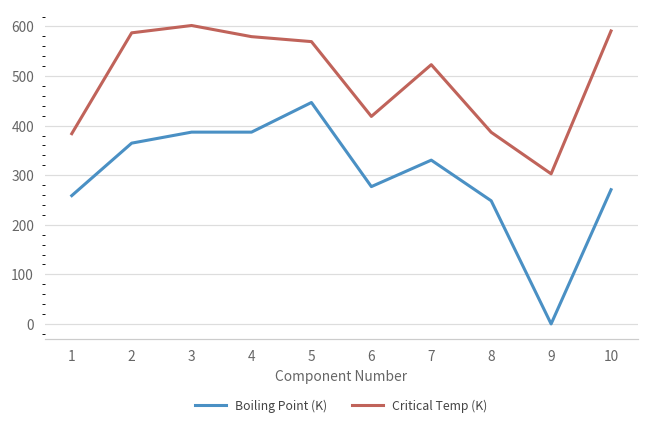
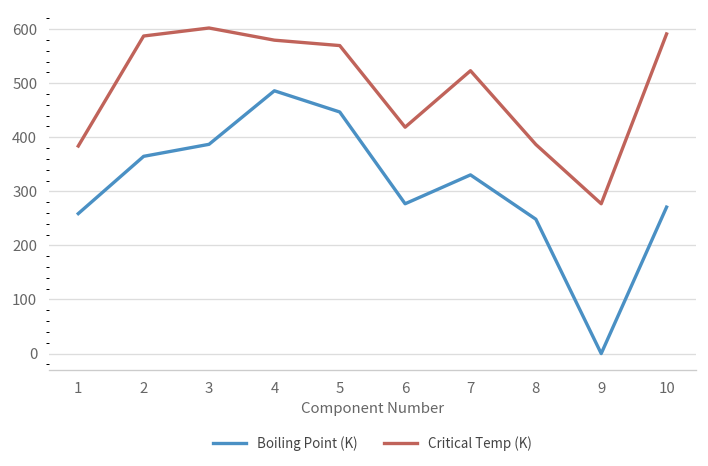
Boiling Point (K), 4: 390 -> 490
Critical Temp (K), 9: 300 -> 280
